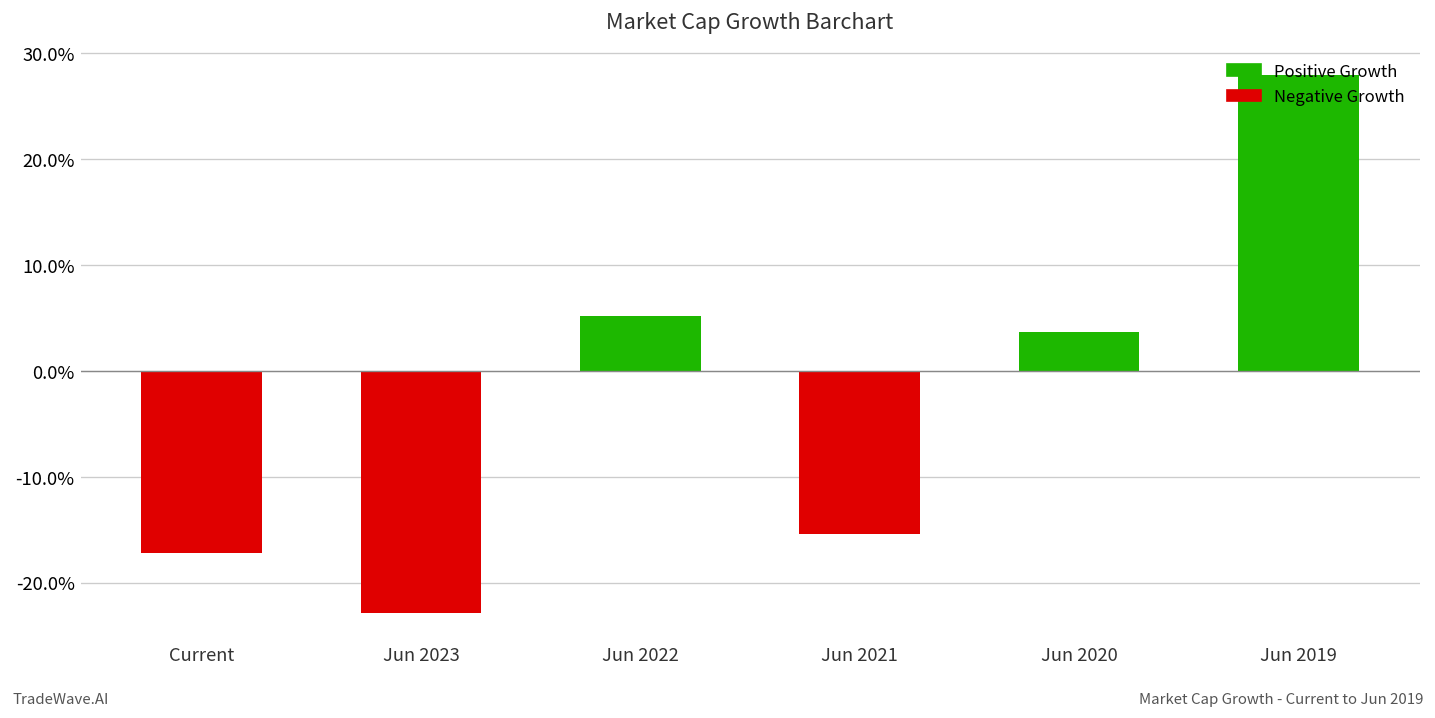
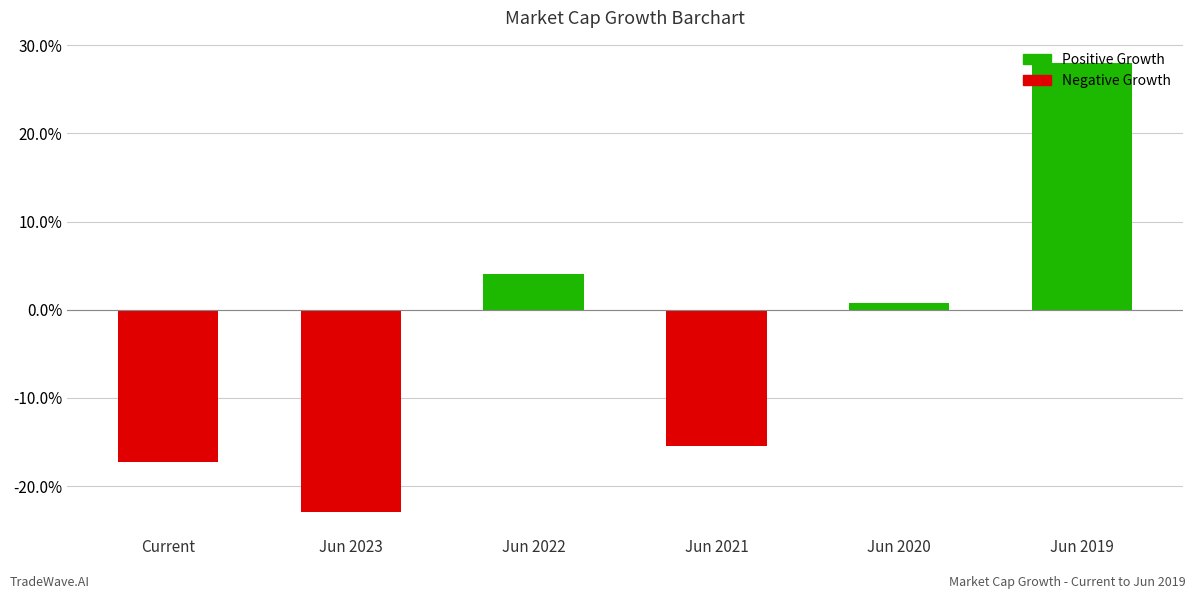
Jun 2022: 5% -> 4%
Jun 2020: 4% -> 1%
